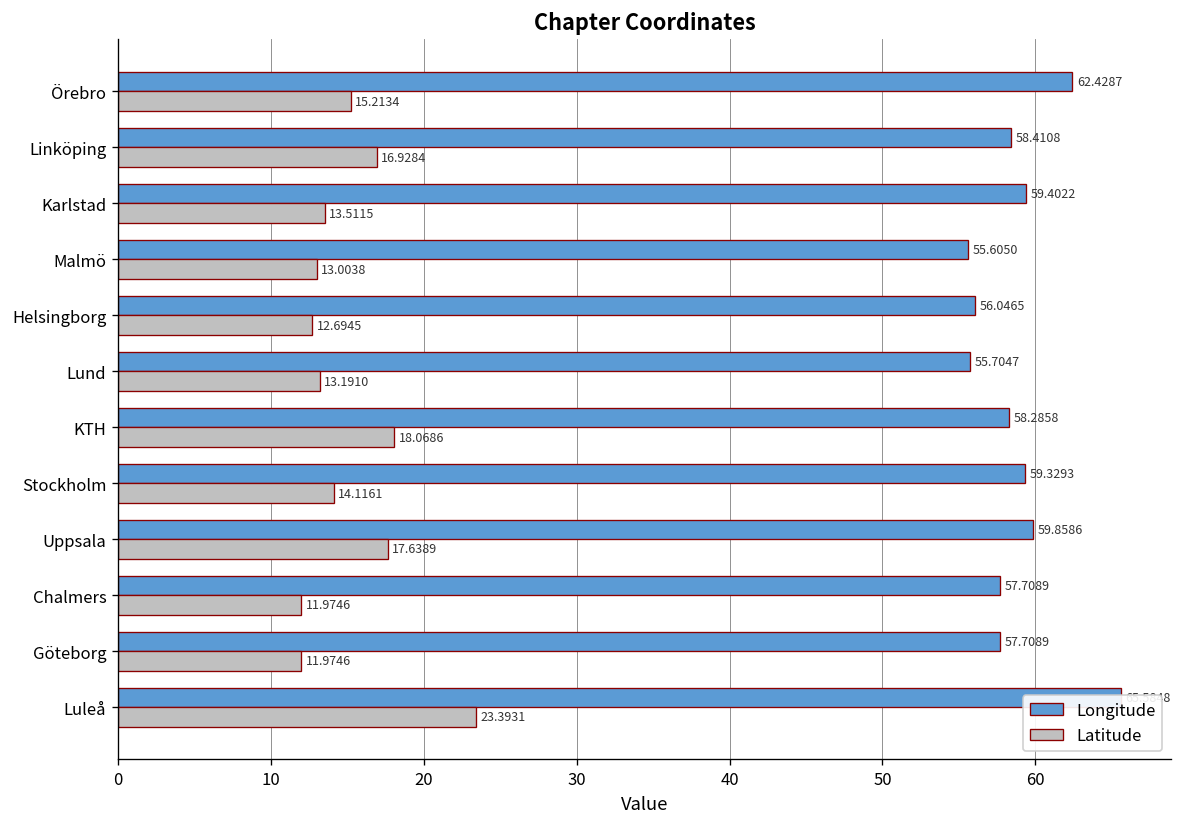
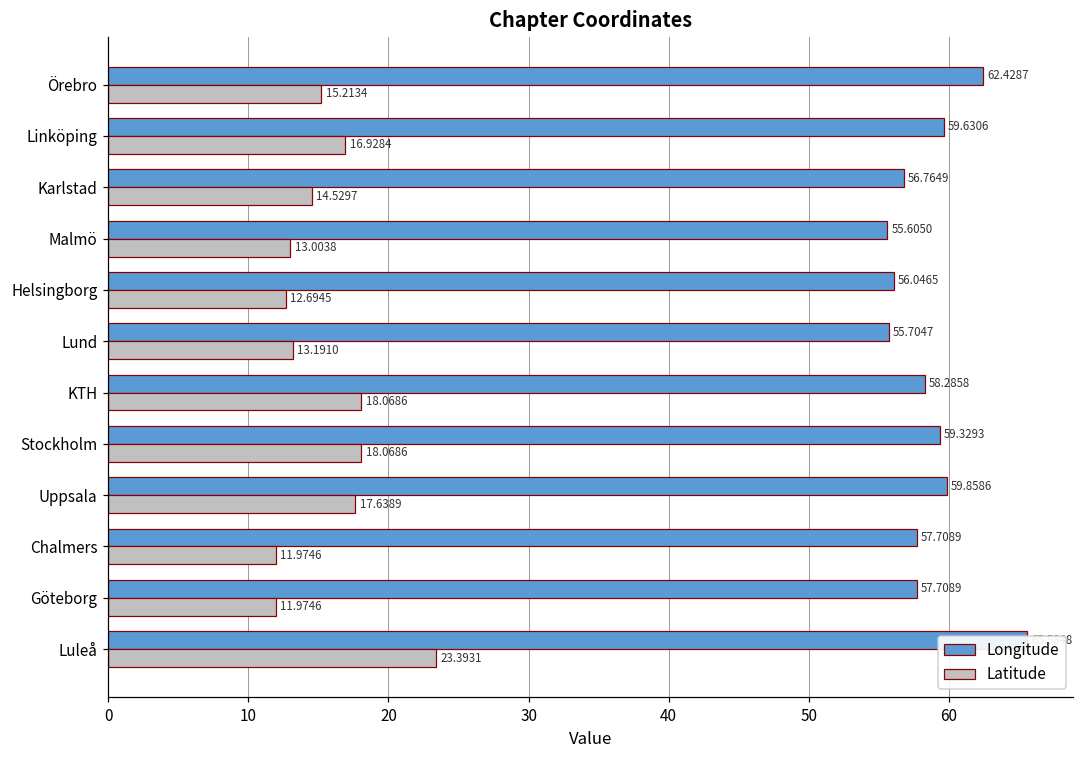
Longitude, Linköping: 58.4108 -> 59.6306
Longitude, Karlstad: 59.4022 -> 56.7649
Latitude, Karlstad: 13.5115 -> 14.5297
Latitude, Stockholm: 14.1161 -> 18.0686
